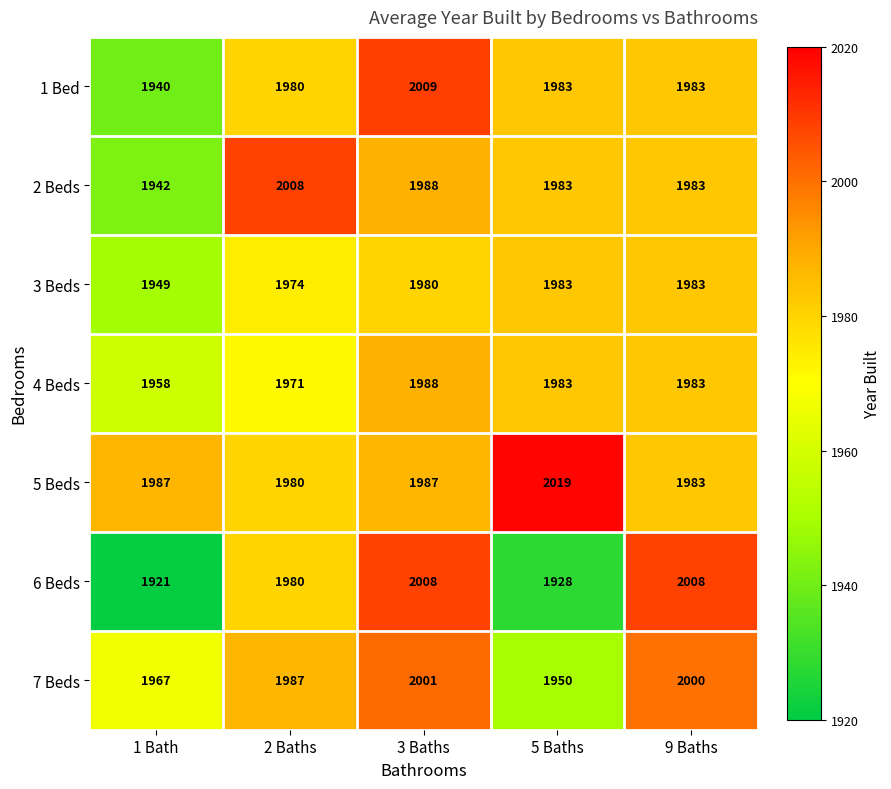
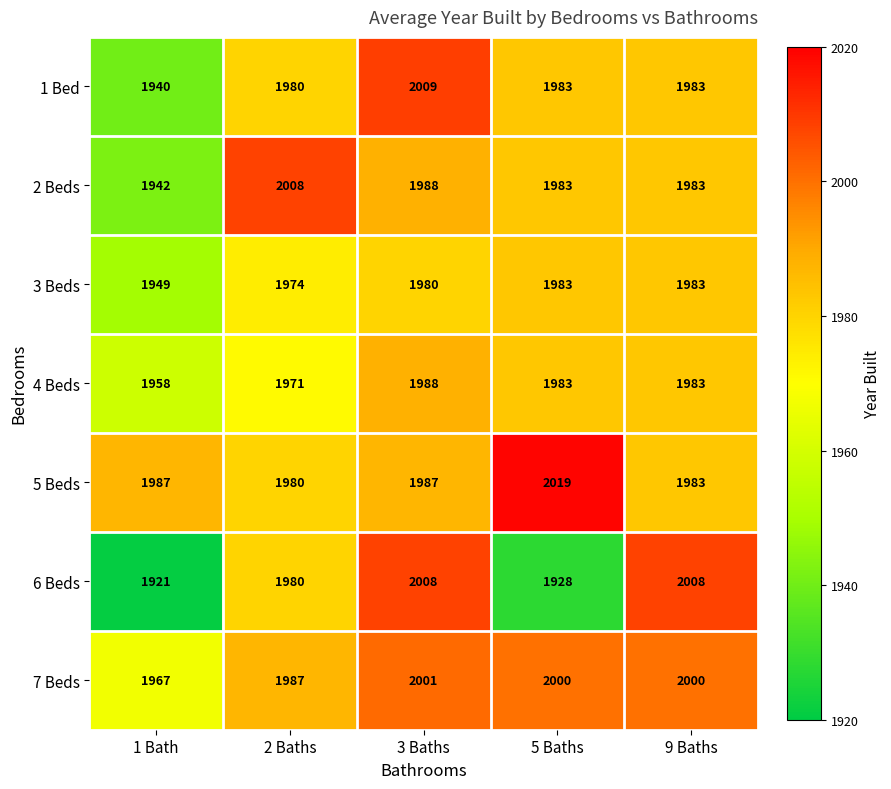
7 Beds, 5 Baths: 1950 -> 2000
